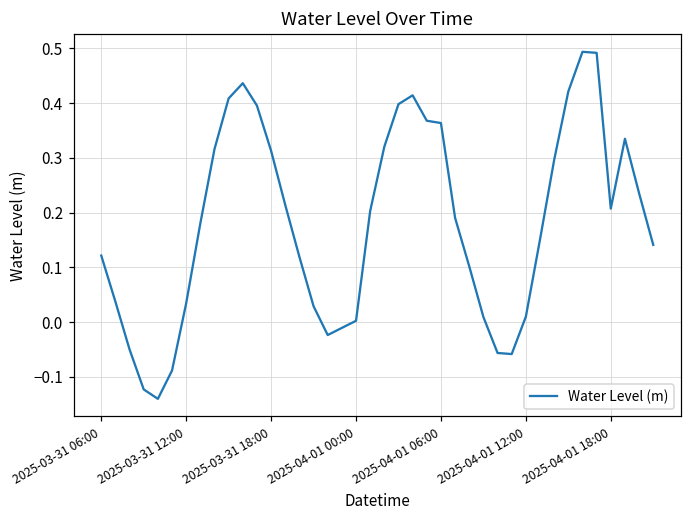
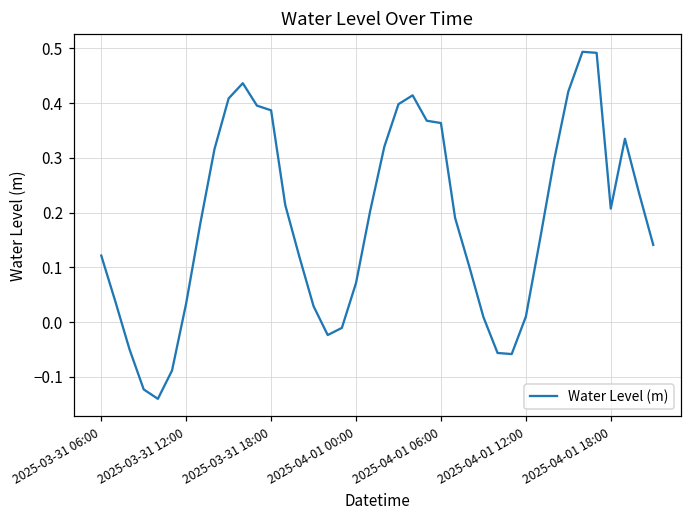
2025-03-31 18:00: 0.31 -> 0.39
2025-04-01 00:00: 0.00 -> 0.07
